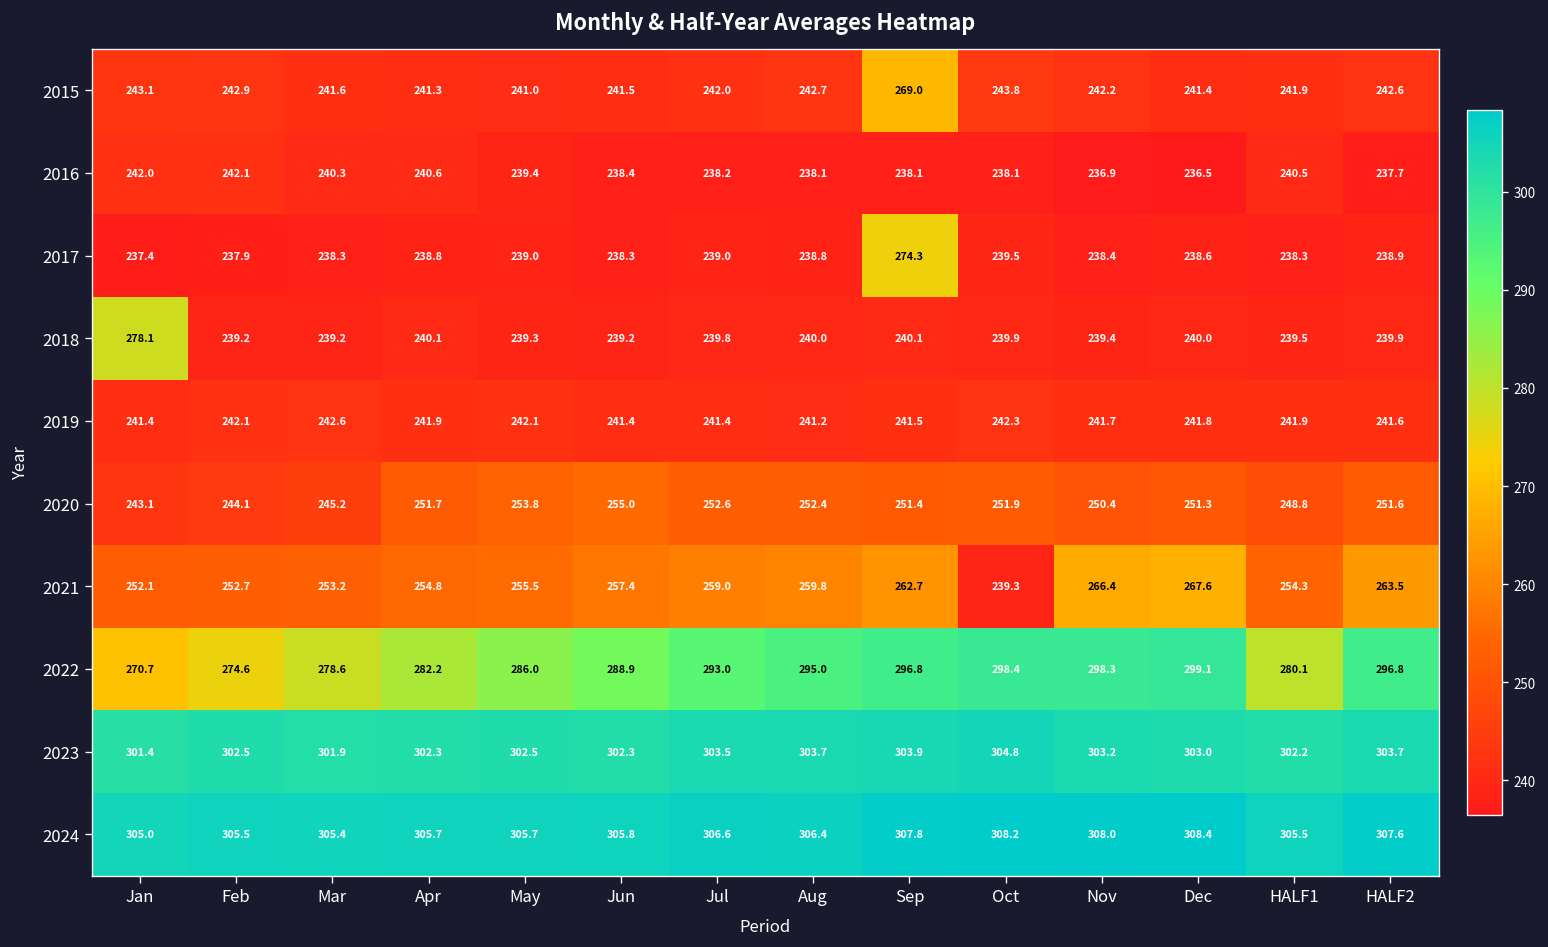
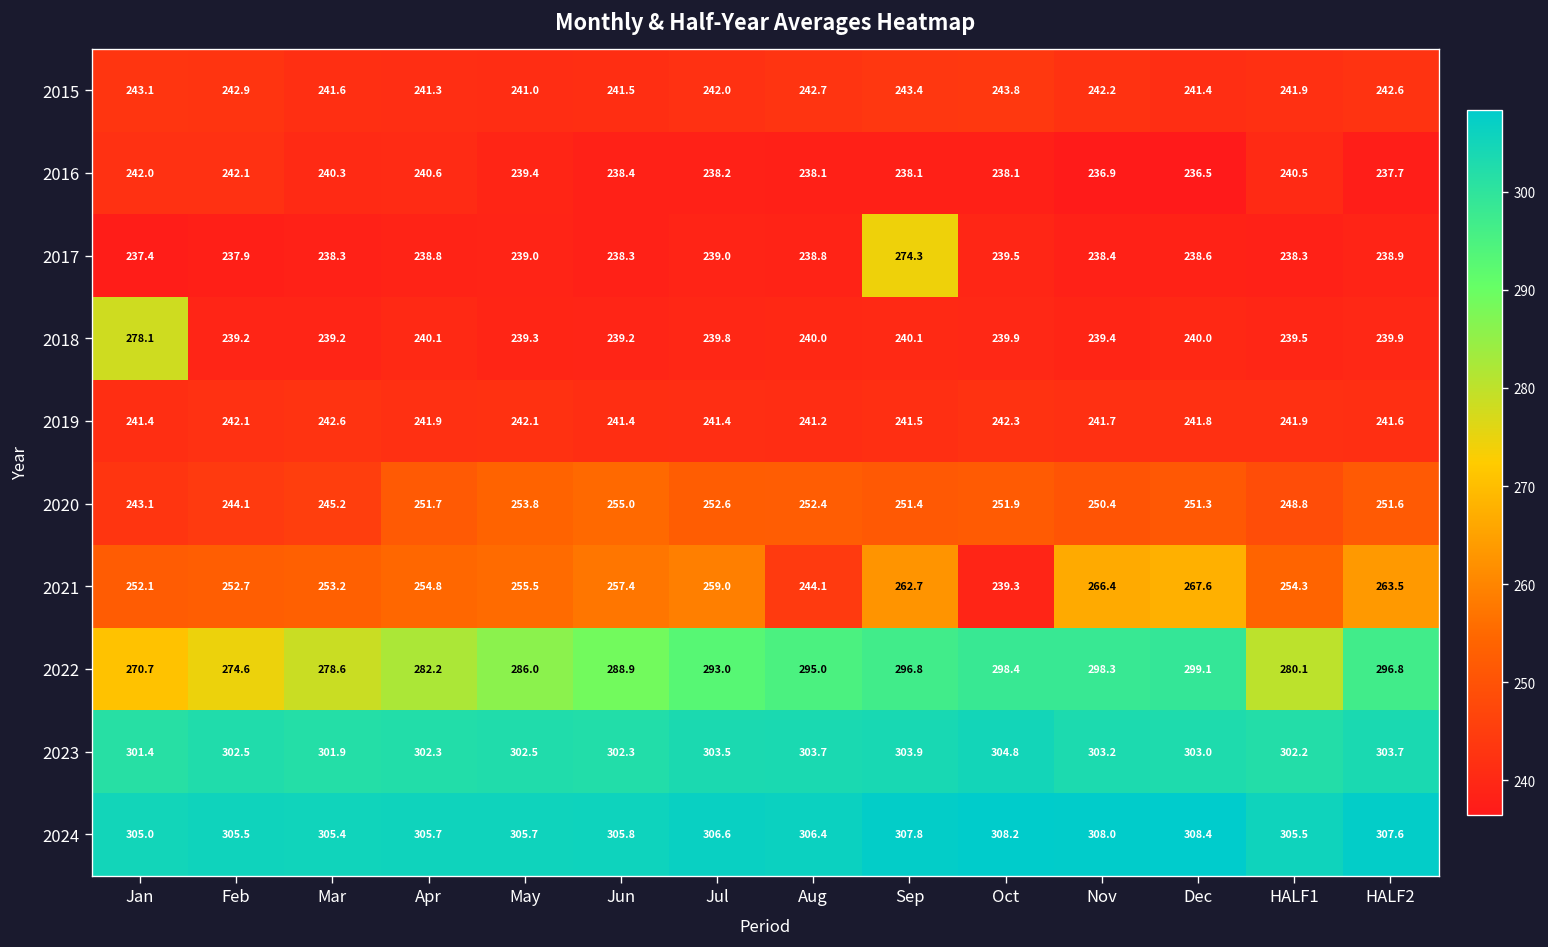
2015, Sep: 269.0 -> 243.4
2021, Aug: 259.8 -> 244.1
